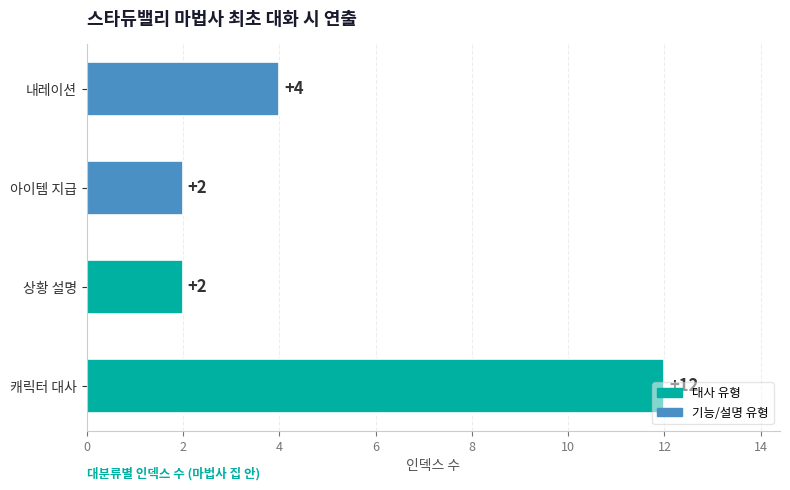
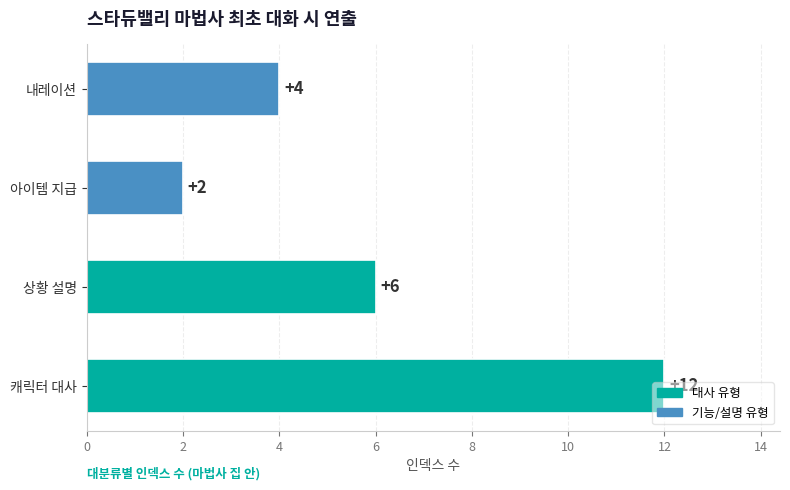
상황 설명: +2 -> +6
